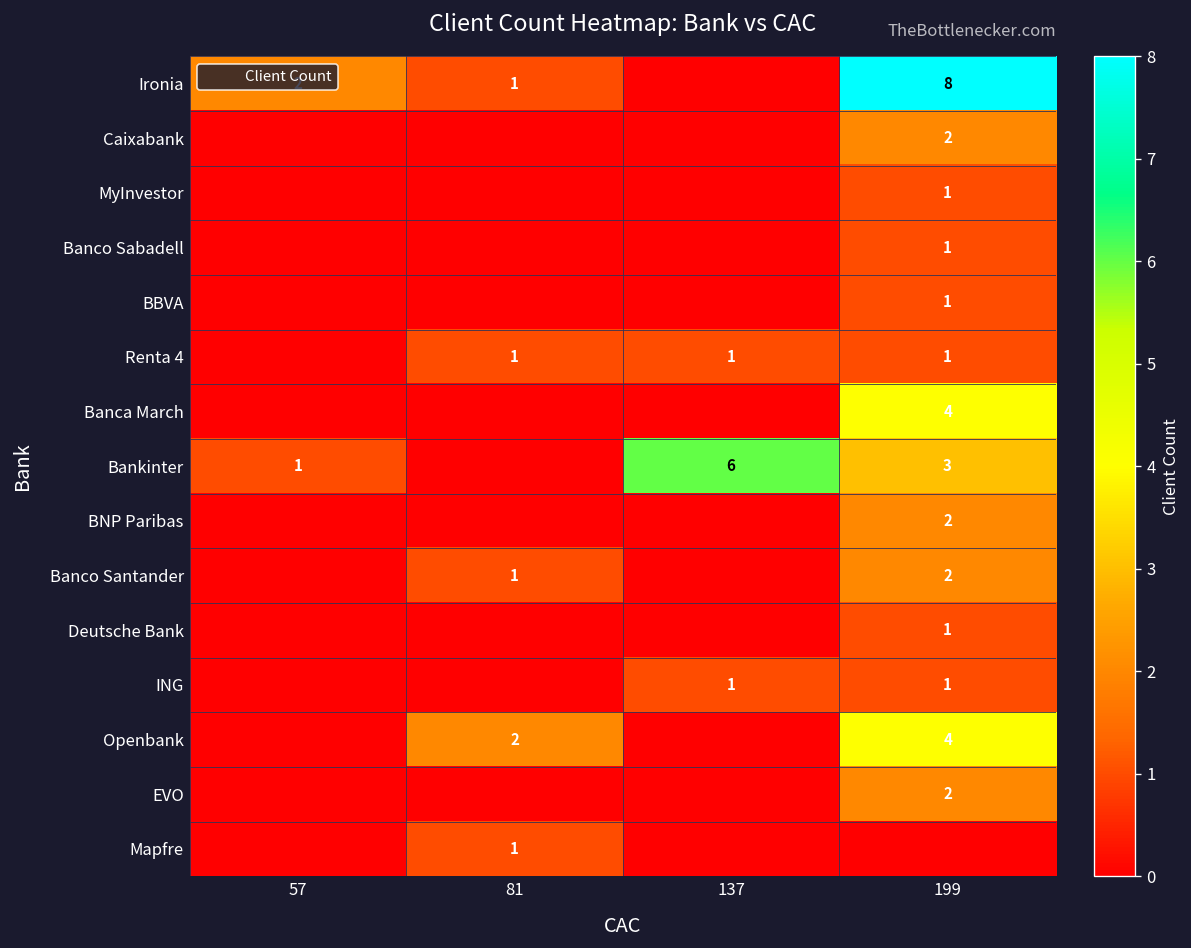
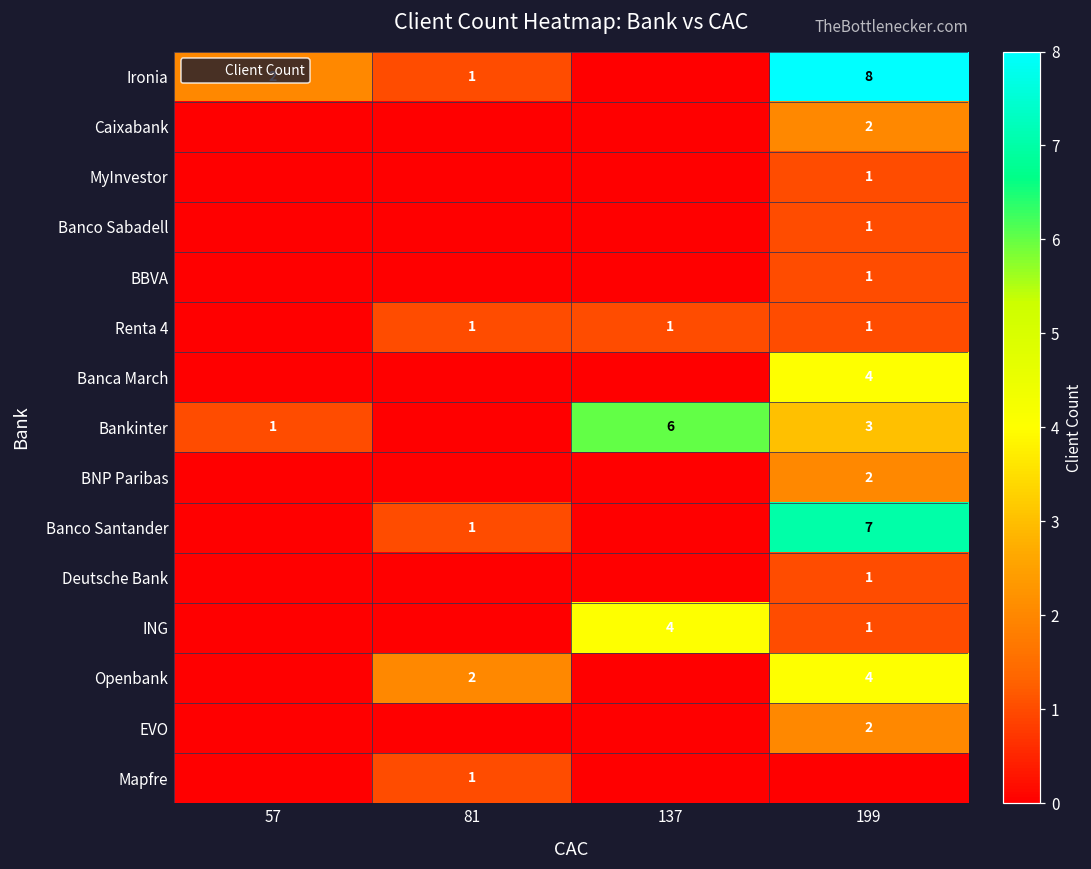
Banco Santander, 199: 2 -> 7
ING, 137: 1 -> 4
